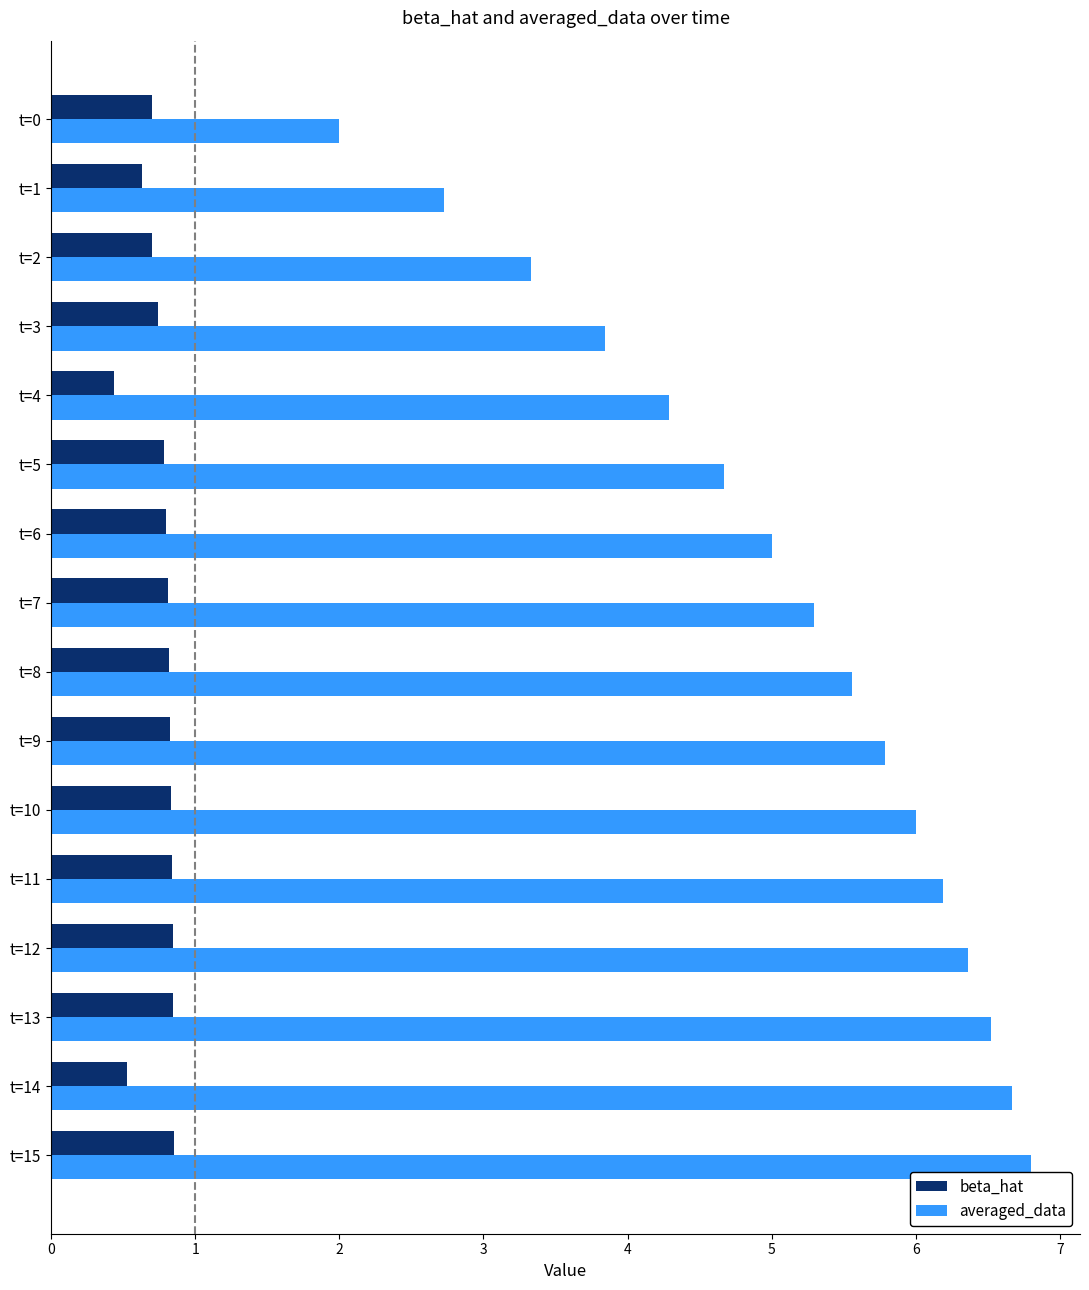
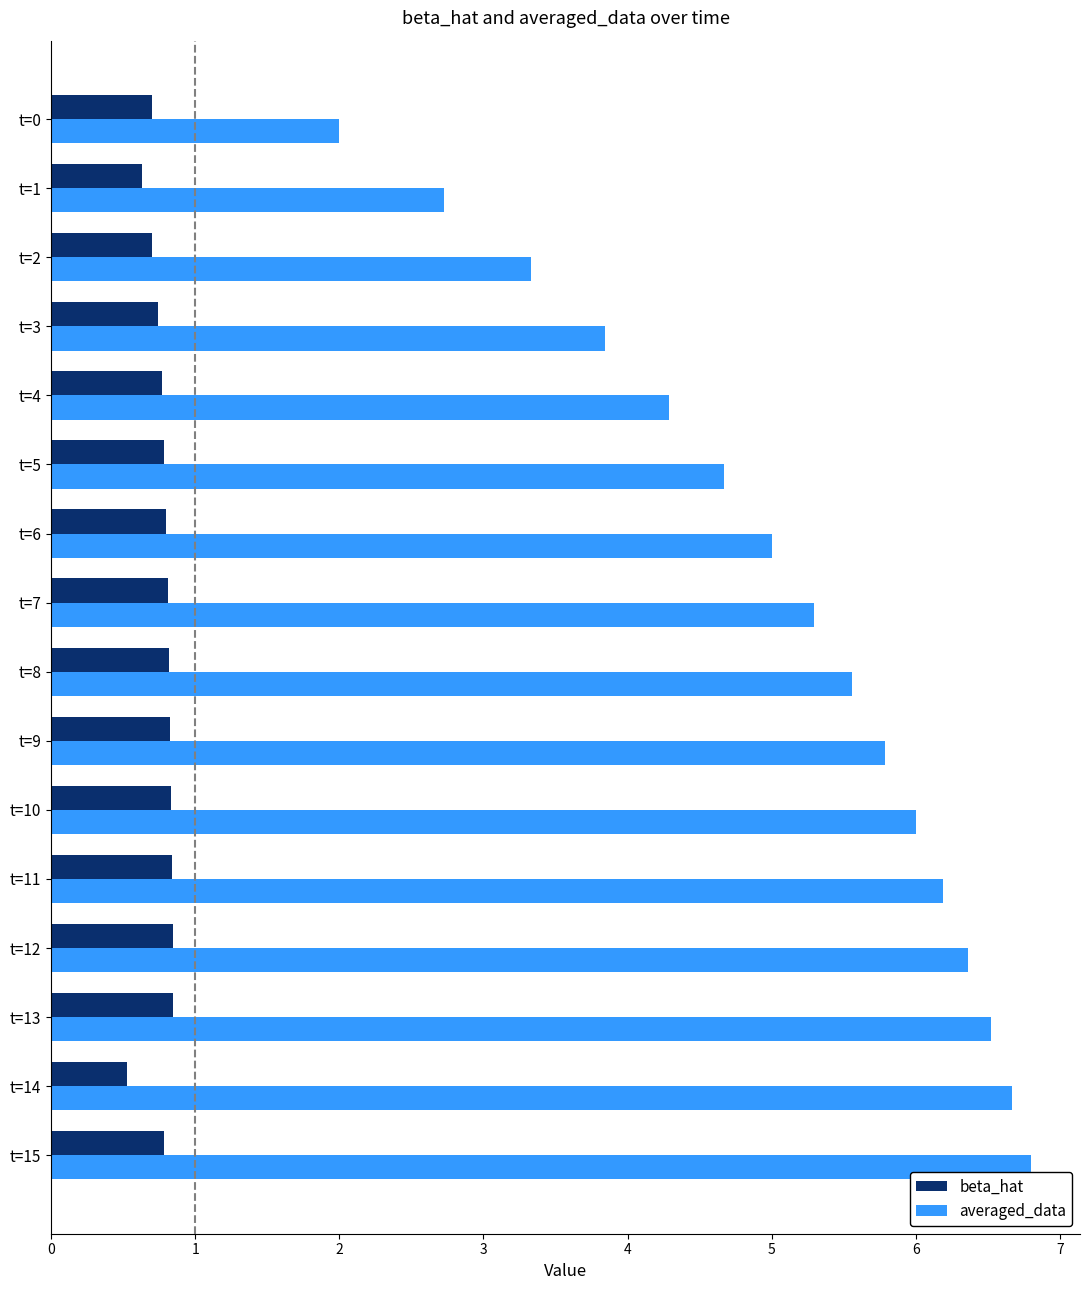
beta_hat, t=4: 0.44 -> 0.77
beta_hat, t=15: 0.85 -> 0.78
